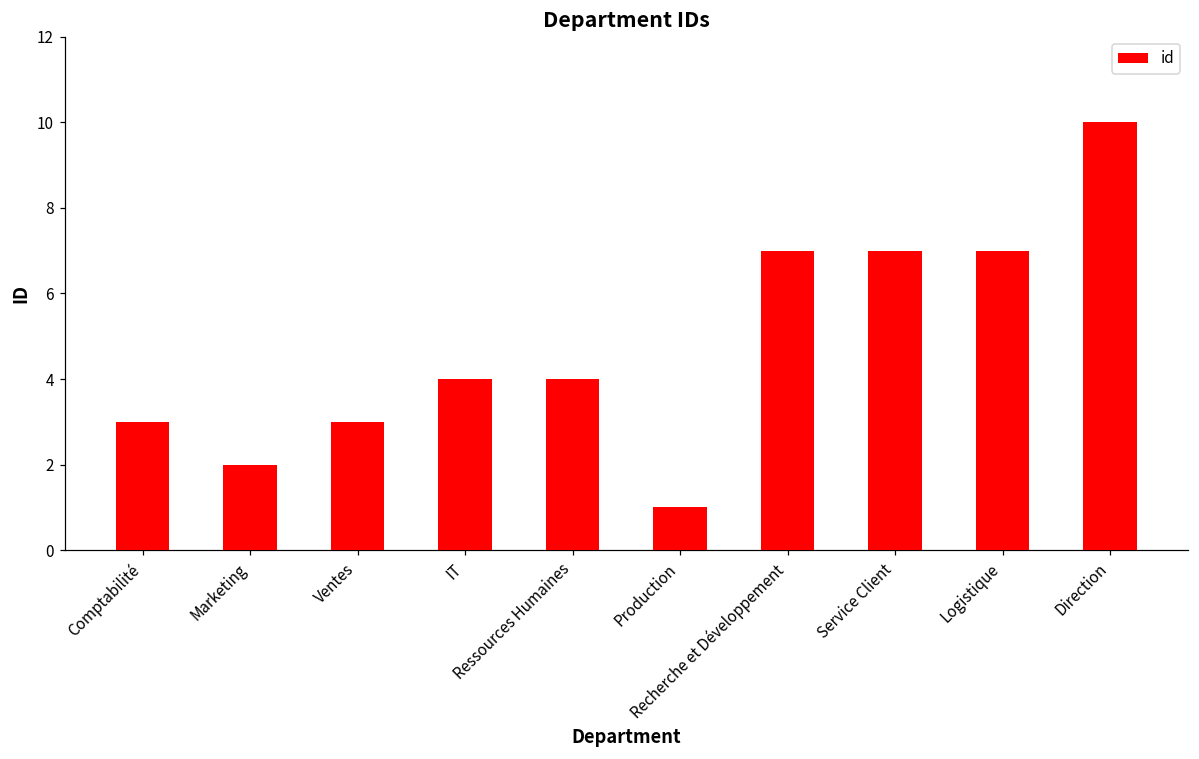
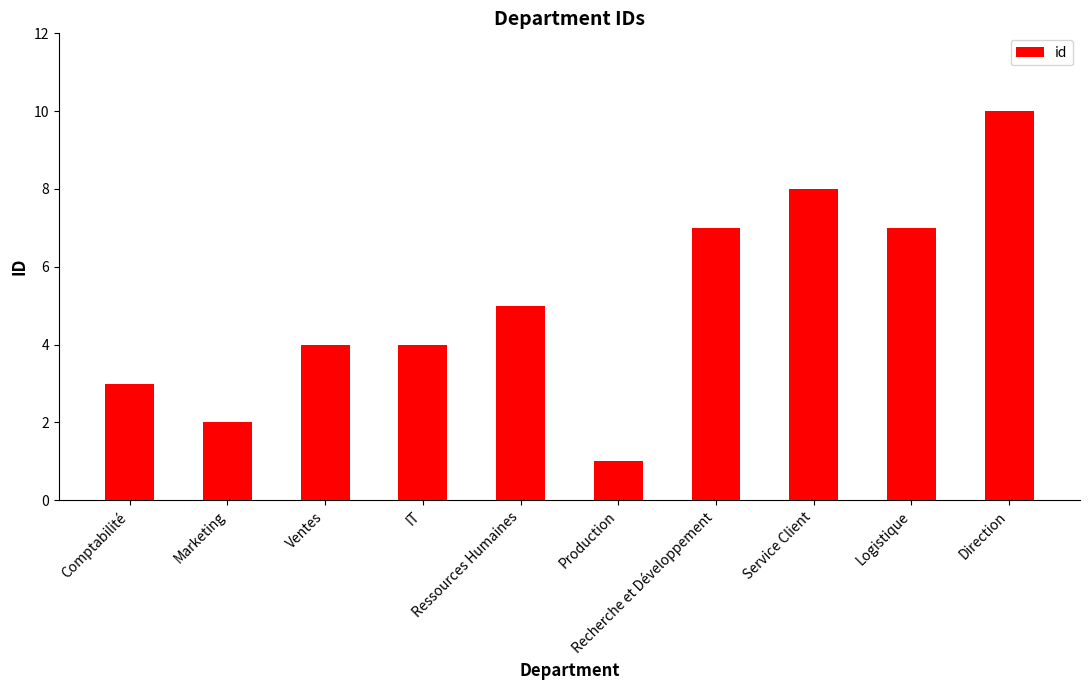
Ventes: 3 -> 4
Ressources Humaines: 4 -> 5
Service Client: 7 -> 8
